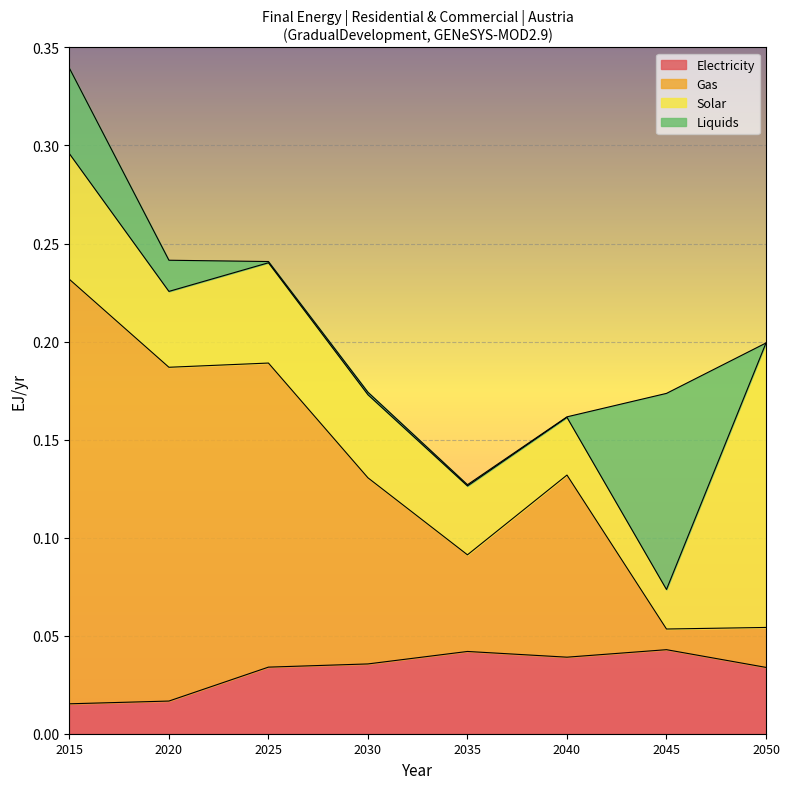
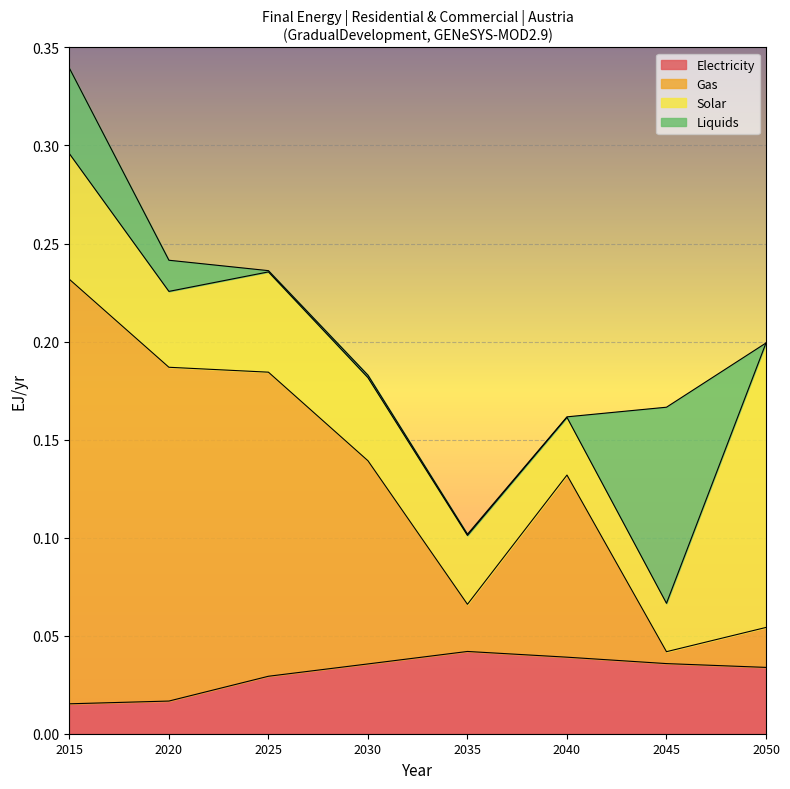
Electricity, 2025: 0.034 -> 0.029
Gas, 2030: 0.095 -> 0.104
Gas, 2035: 0.049 -> 0.024
Electricity, 2045: 0.043 -> 0.036
Gas, 2045: 0.011 -> 0.006
Solar, 2045: 0.020 -> 0.025
